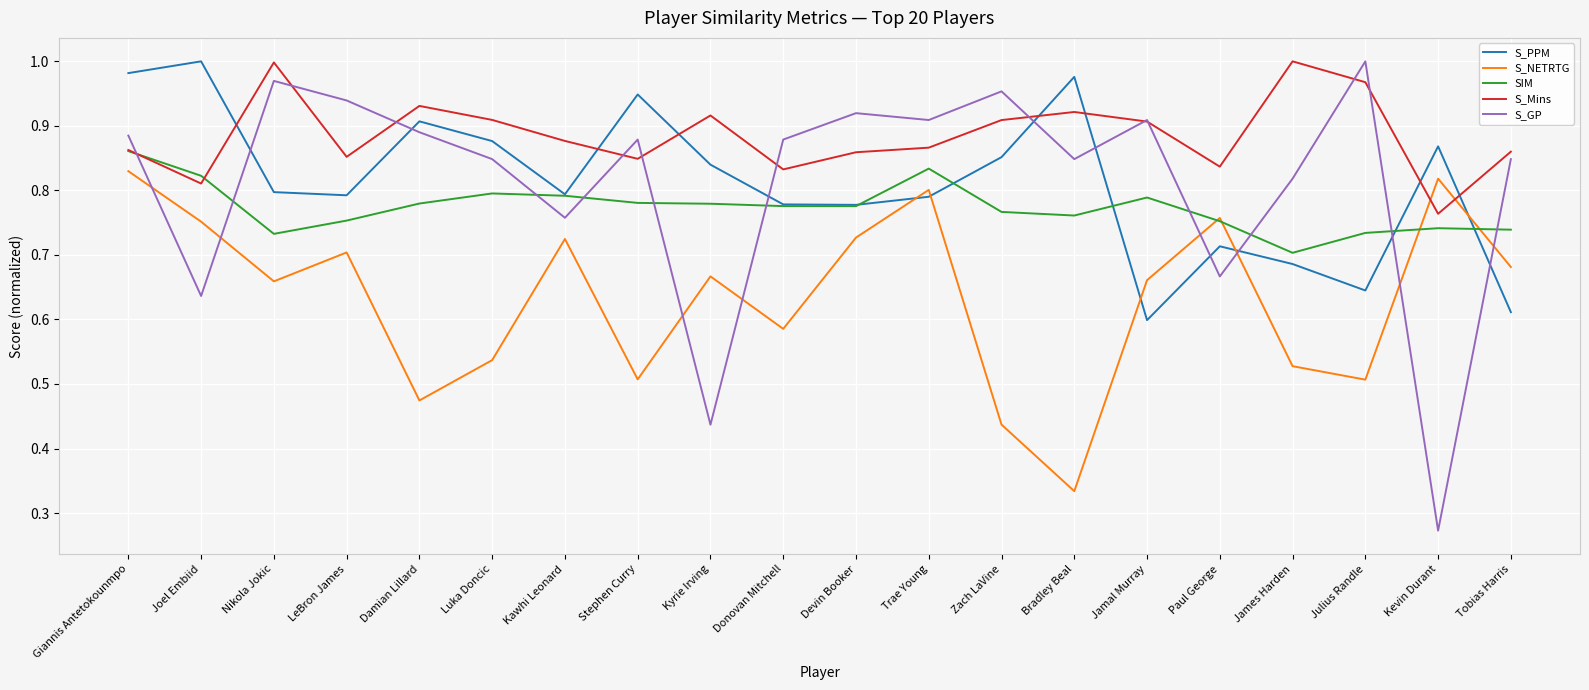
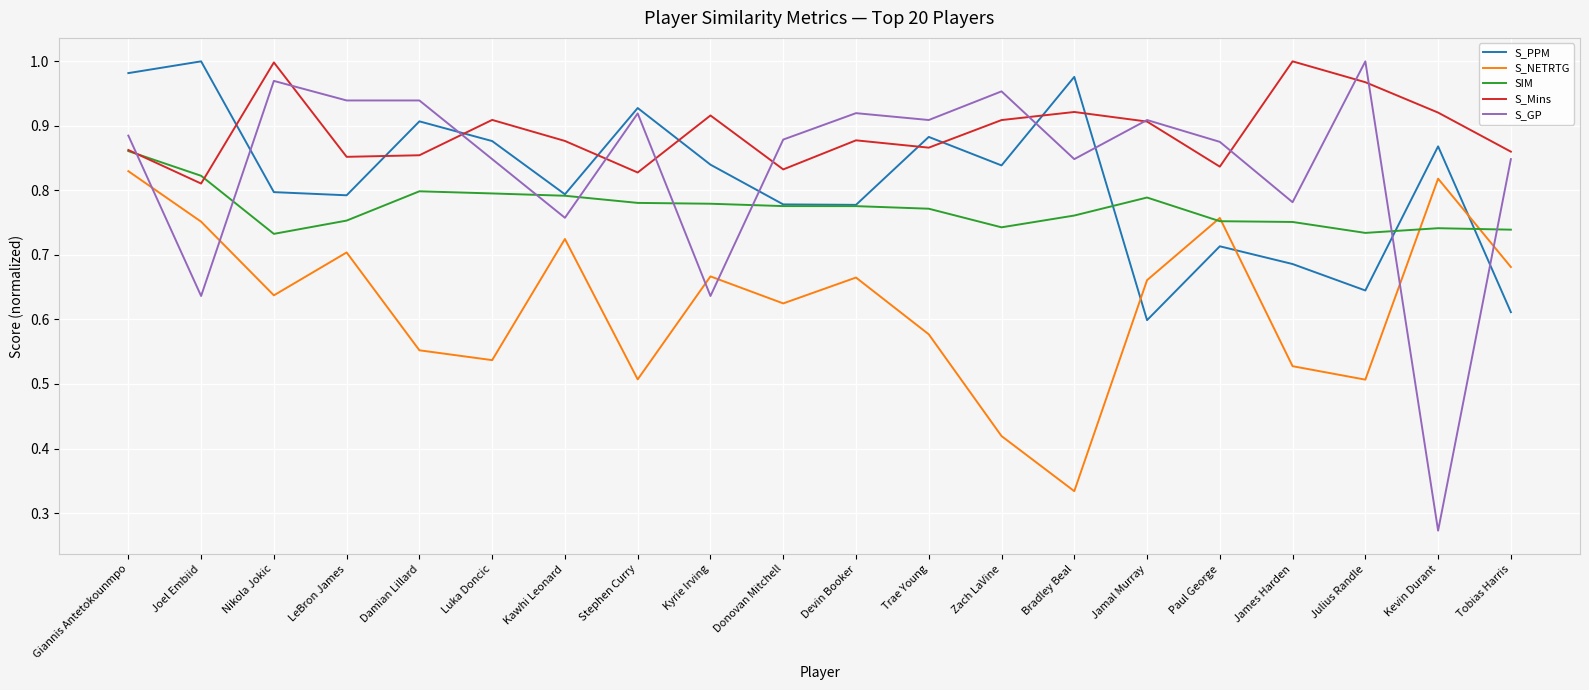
S_NETRTG, Nikola Jokic: 0.66 -> 0.64
S_NETRTG, Damian Lillard: 0.47 -> 0.55
SIM, Damian Lillard: 0.78 -> 0.80
S_Mins, Damian Lillard: 0.93 -> 0.85
S_GP, Damian Lillard: 0.89 -> 0.94
S_PPM, Stephen Curry: 0.95 -> 0.93
S_Mins, Stephen Curry: 0.85 -> 0.83
S_GP, Stephen Curry: 0.88 -> 0.92
S_GP, Kyrie Irving: 0.44 -> 0.64
S_NETRTG, Donovan Mitchell: 0.59 -> 0.62
S_NETRTG, Devin Booker: 0.73 -> 0.66
S_Mins, Devin Booker: 0.86 -> 0.88
S_PPM, Trae Young: 0.79 -> 0.88
S_NETRTG, Trae Young: 0.80 -> 0.58
SIM, Trae Young: 0.83 -> 0.77
S_PPM, Zach LaVine: 0.85 -> 0.84
S_NETRTG, Zach LaVine: 0.44 -> 0.42
SIM, Zach LaVine: 0.77 -> 0.74
S_GP, Paul George: 0.67 -> 0.88
SIM, James Harden: 0.70 -> 0.75
S_GP, James Harden: 0.82 -> 0.78
S_Mins, Kevin Durant: 0.76 -> 0.92
